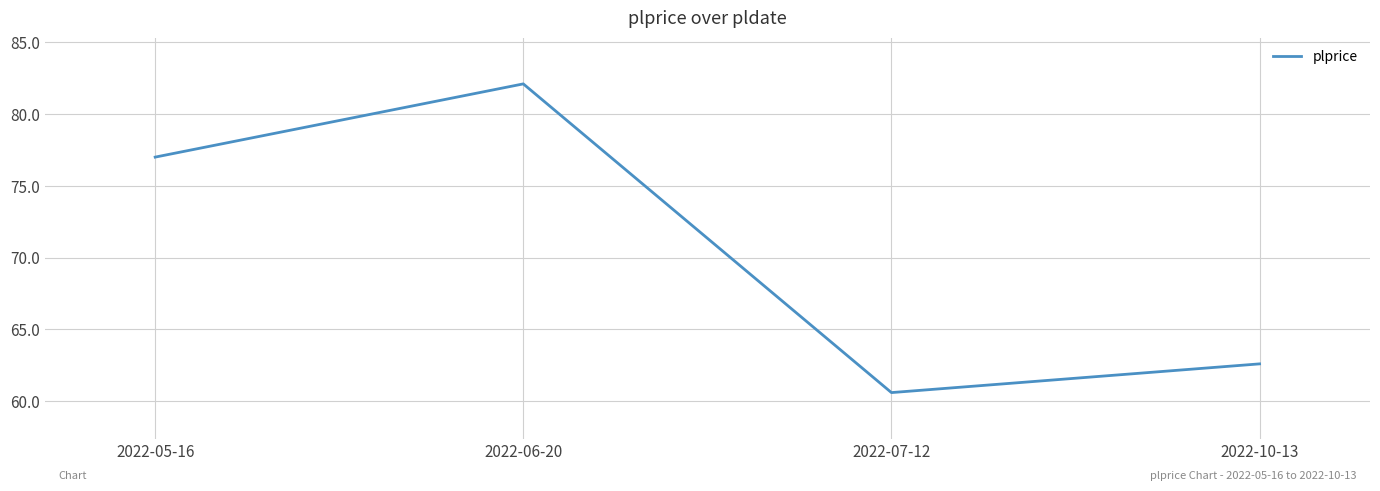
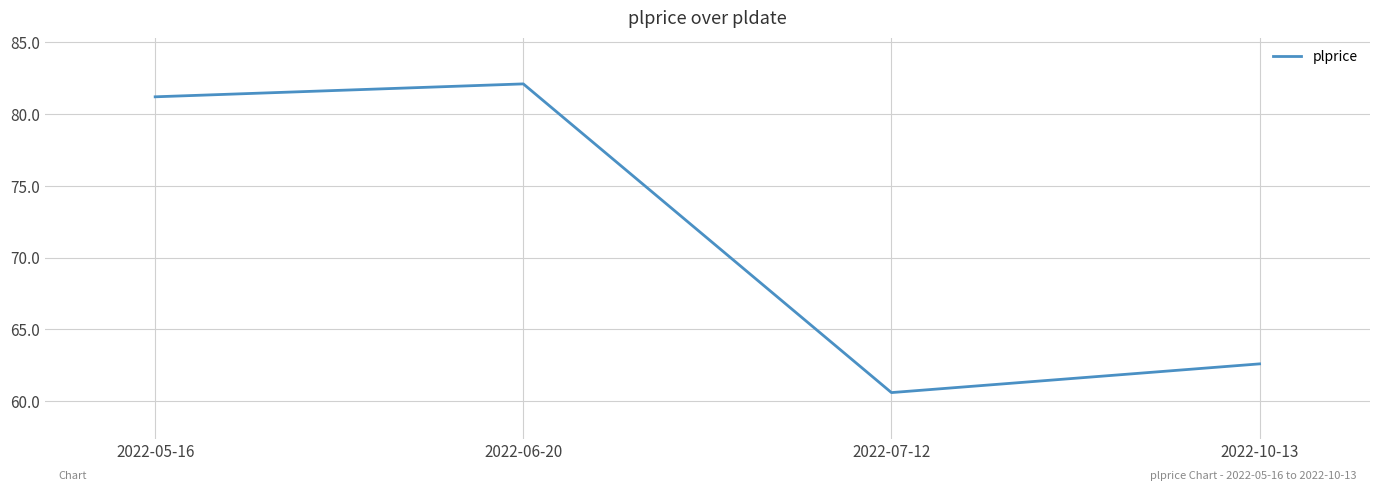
2022-05-16: 77.0 -> 81.2
